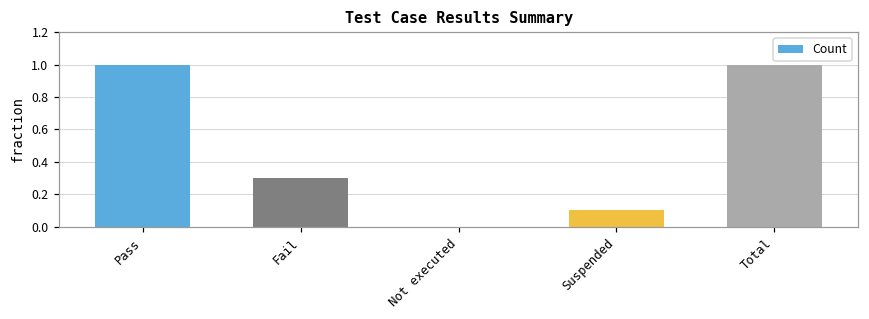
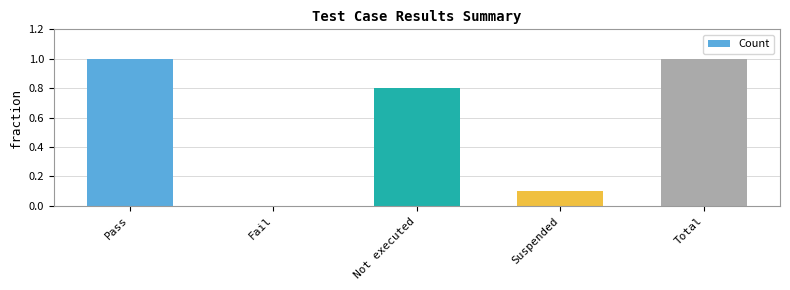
Fail: 0.3 -> 0.0
Not executed: 0.0 -> 0.8
